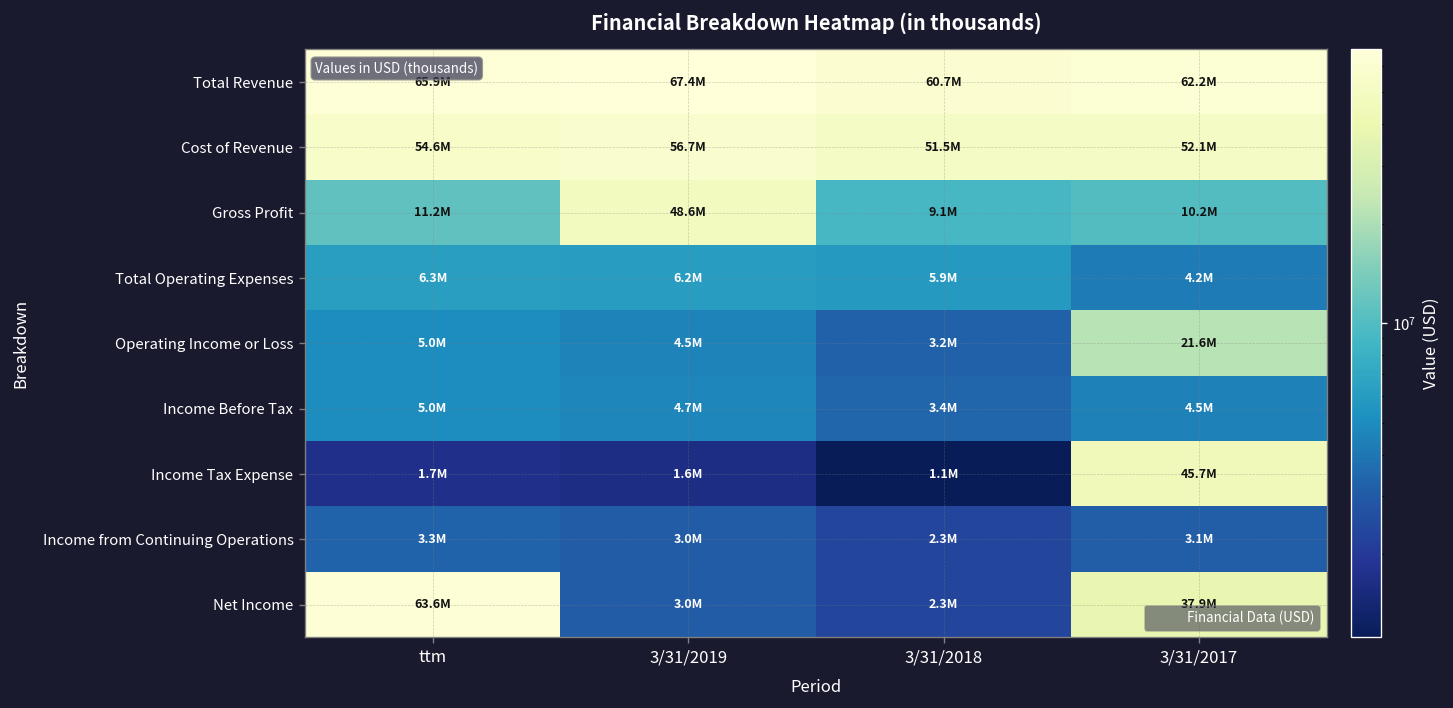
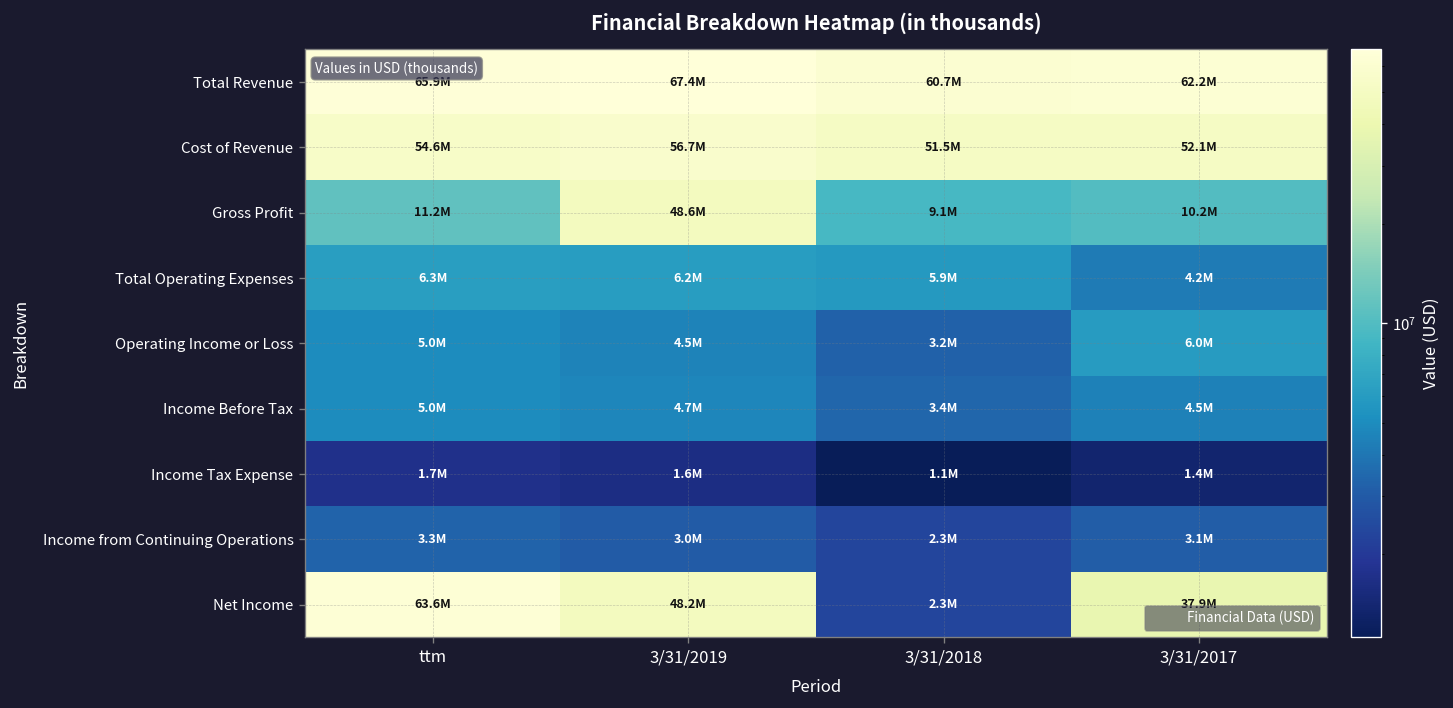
Operating Income or Loss, 3/31/2017: 21.6M -> 6.0M
Income Tax Expense, 3/31/2017: 45.7M -> 1.4M
Net Income, 3/31/2019: 3.0M -> 48.2M
